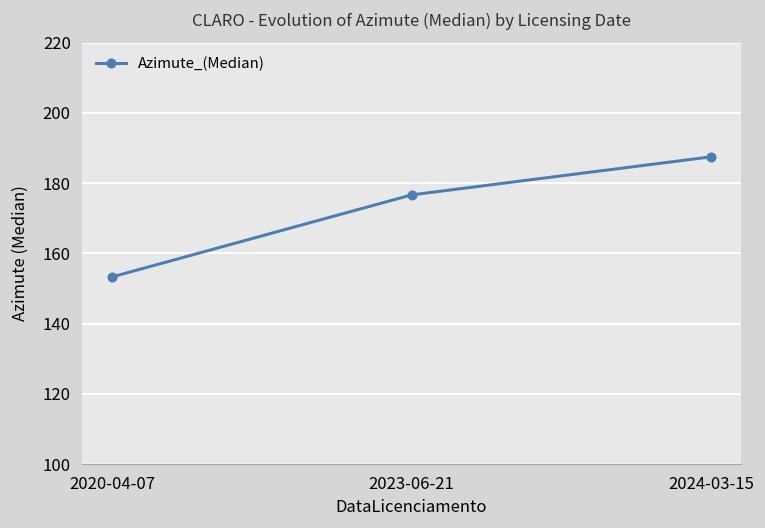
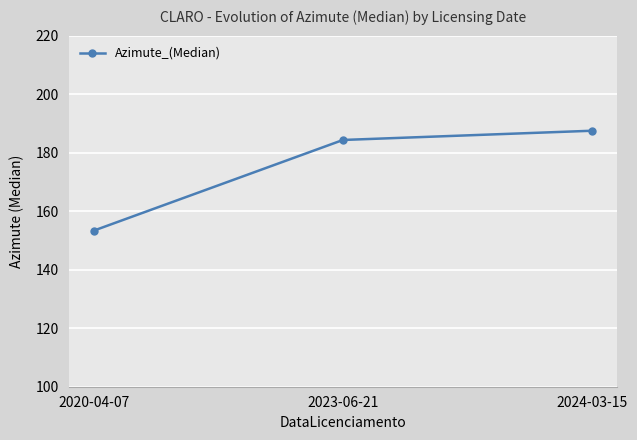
2023-06-21: 177 -> 184
